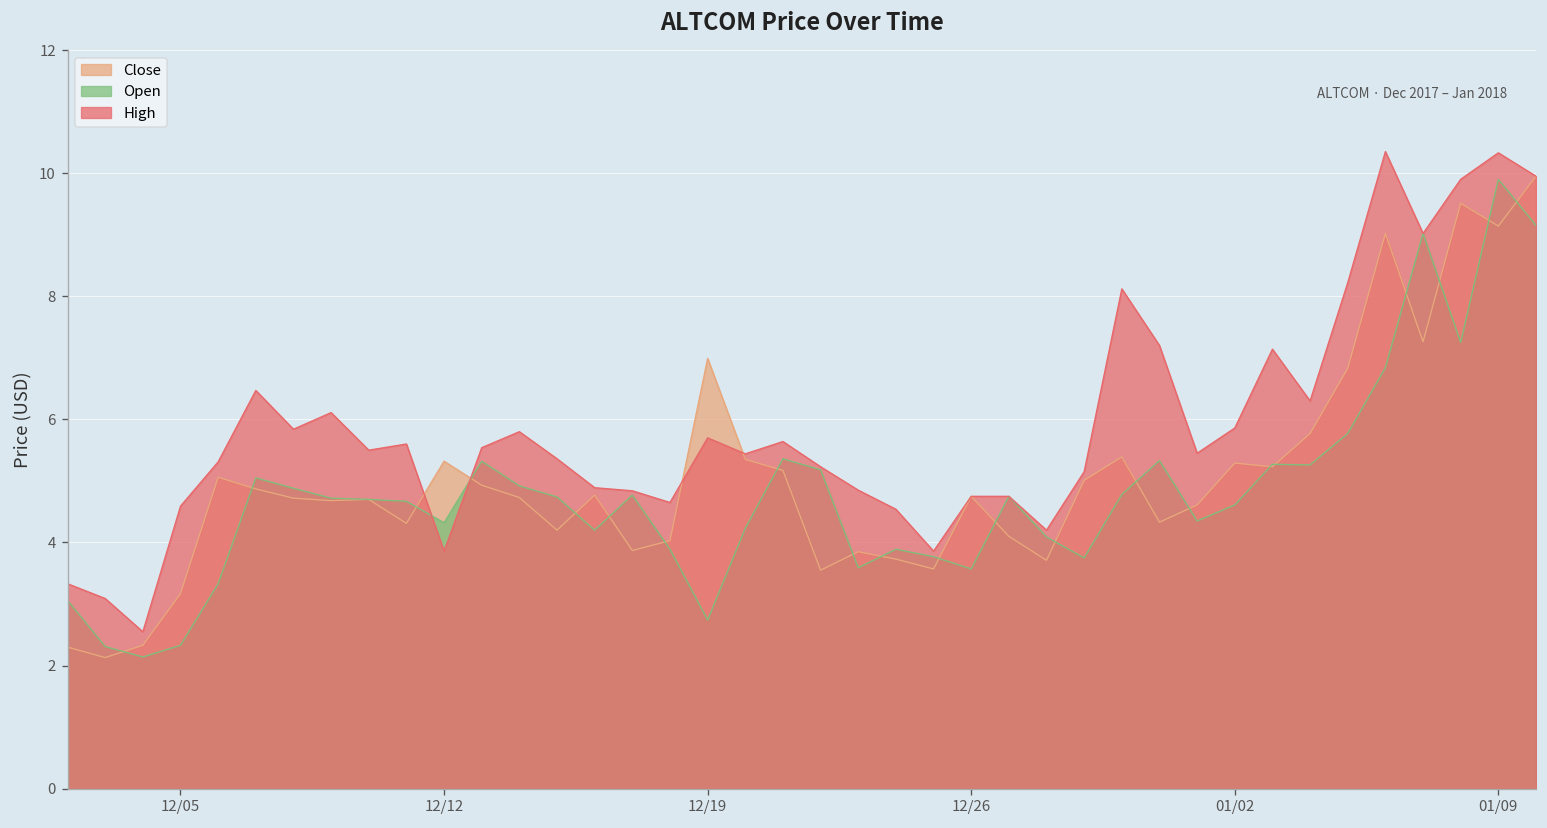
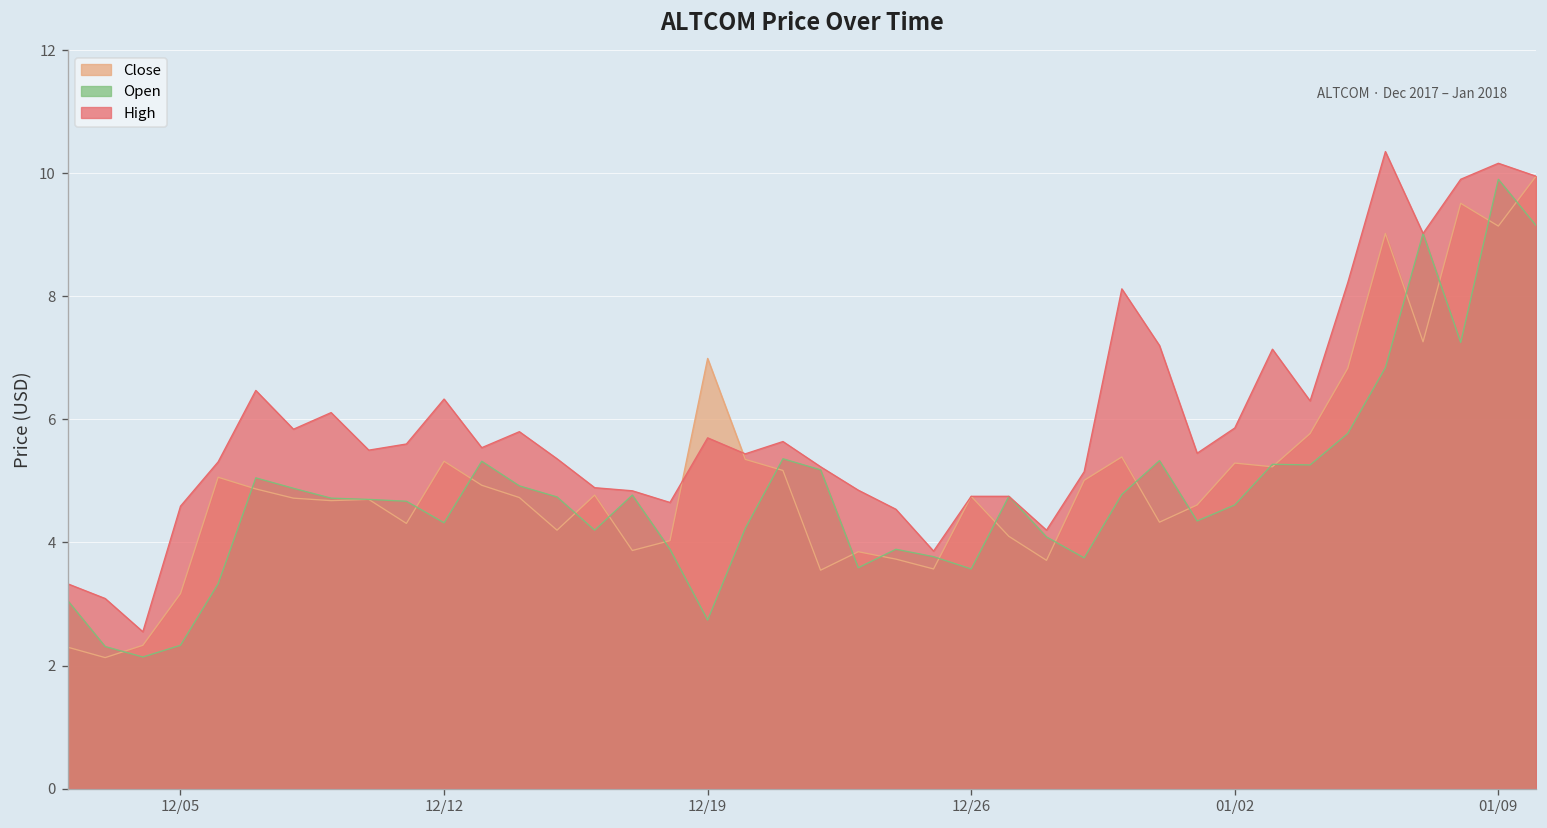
High, 12/12: 3.9 -> 6.3
High, 01/09: 10.3 -> 10.2
